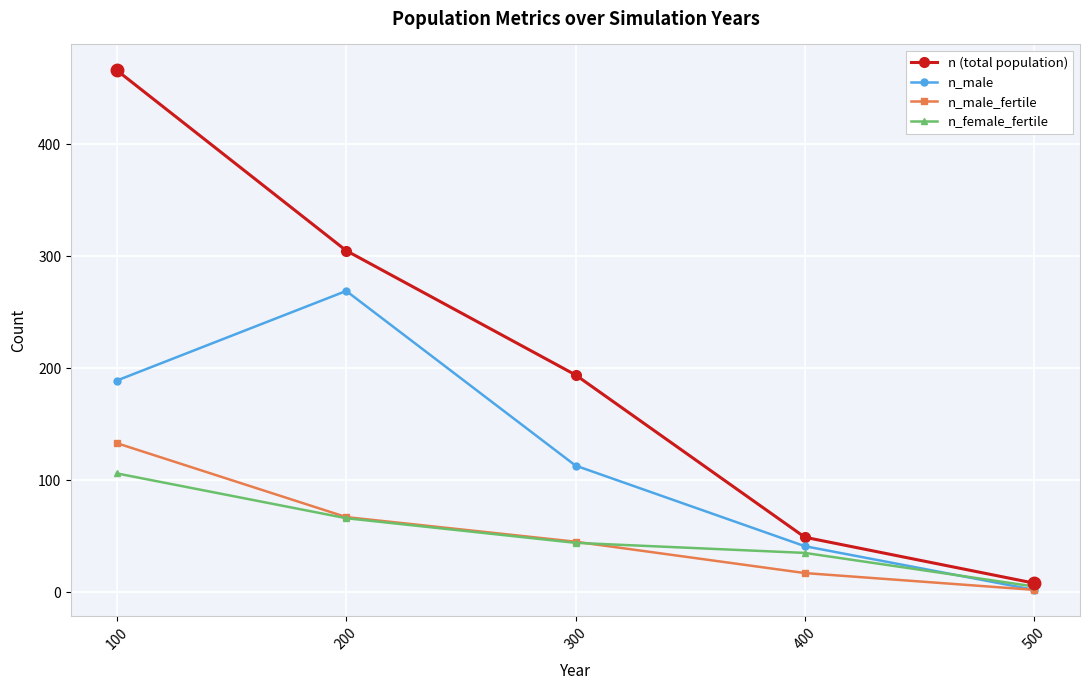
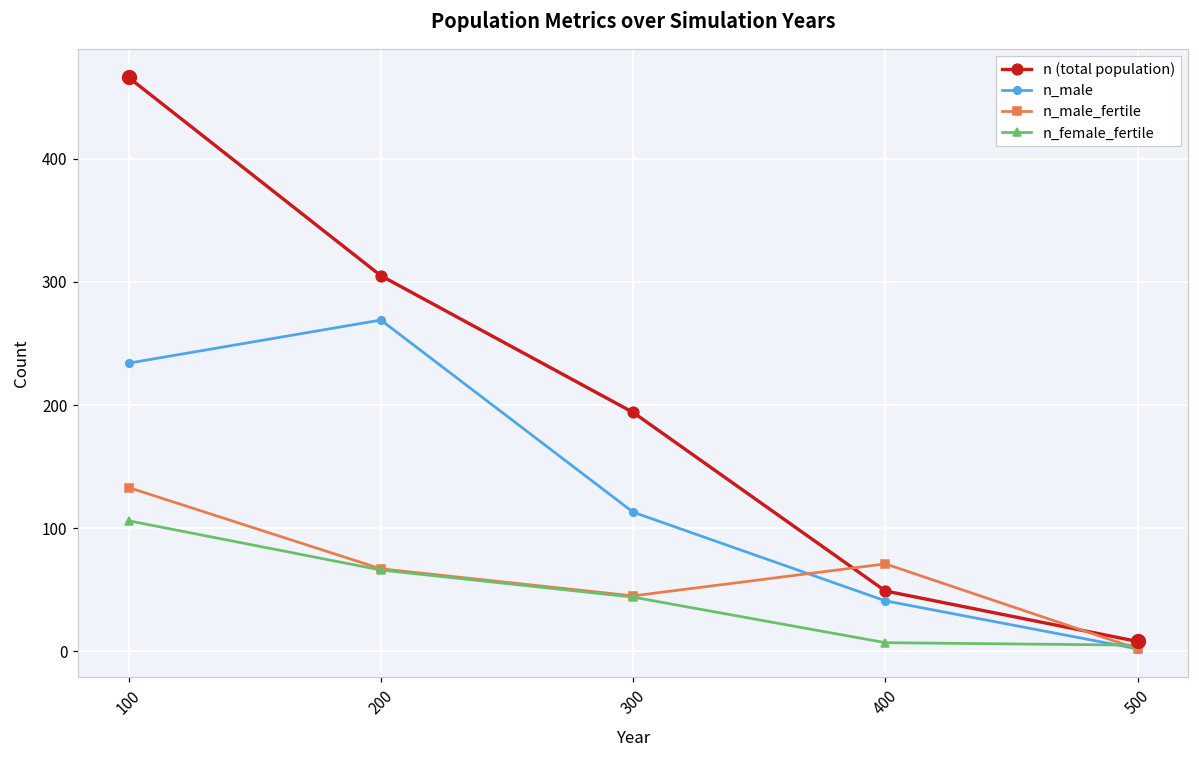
n_male, 100: 189 -> 234
n_male_fertile, 400: 17 -> 71
n_female_fertile, 400: 35 -> 7
